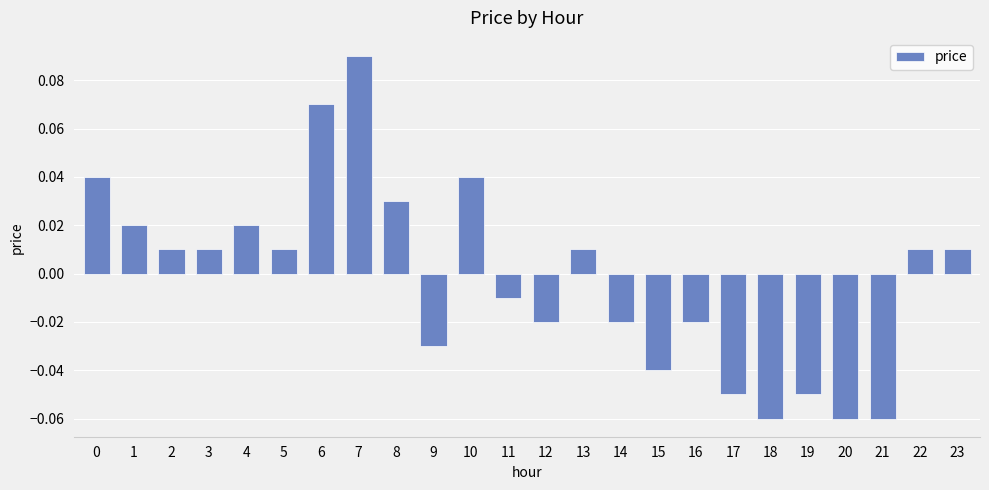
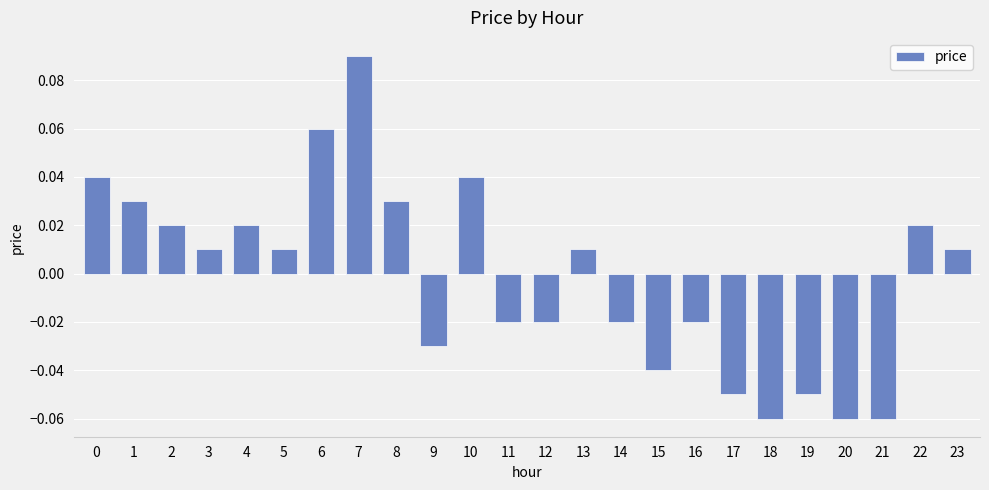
1: 0.02 -> 0.03
2: 0.01 -> 0.02
6: 0.07 -> 0.06
11: -0.01 -> -0.02
22: 0.01 -> 0.02
